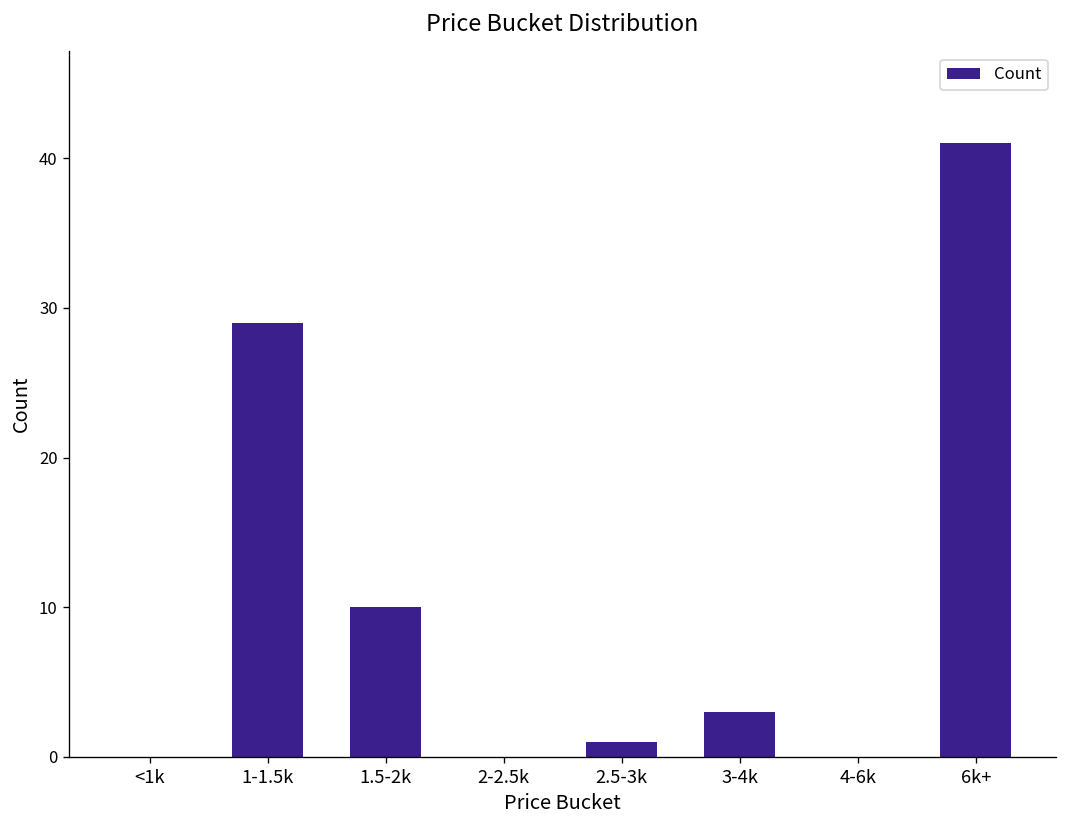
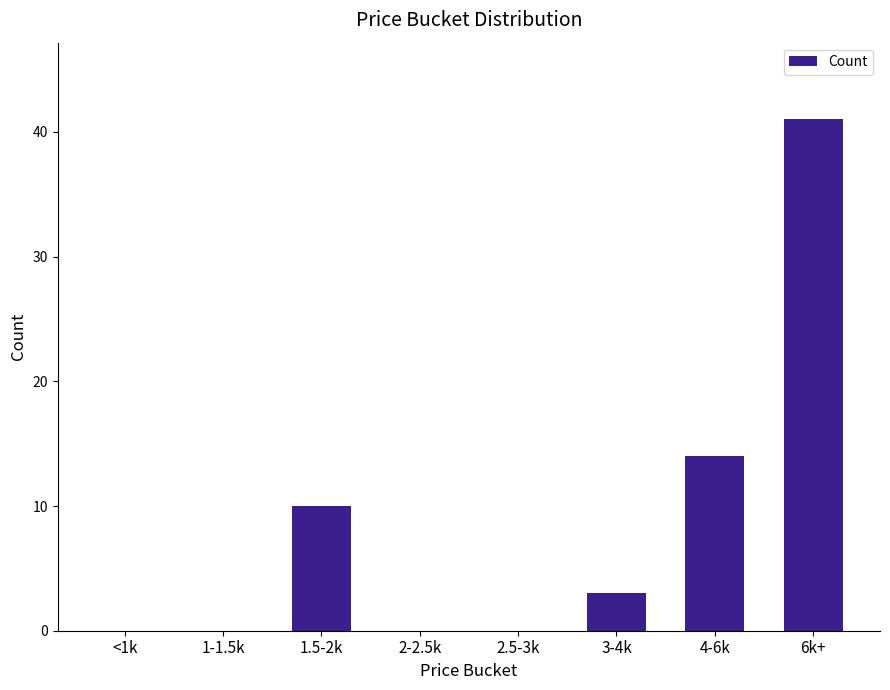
1-1.5k: 29 -> 0
2.5-3k: 1 -> 0
4-6k: 0 -> 14
